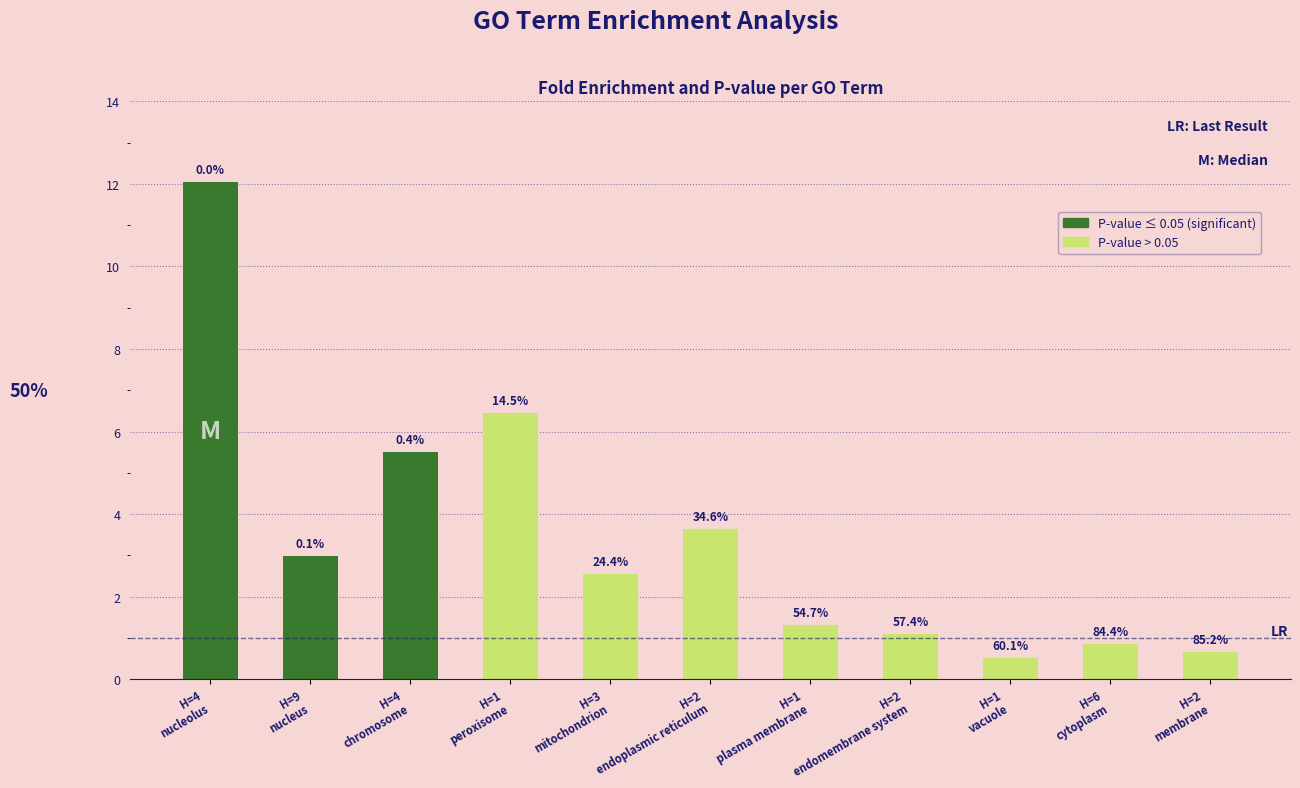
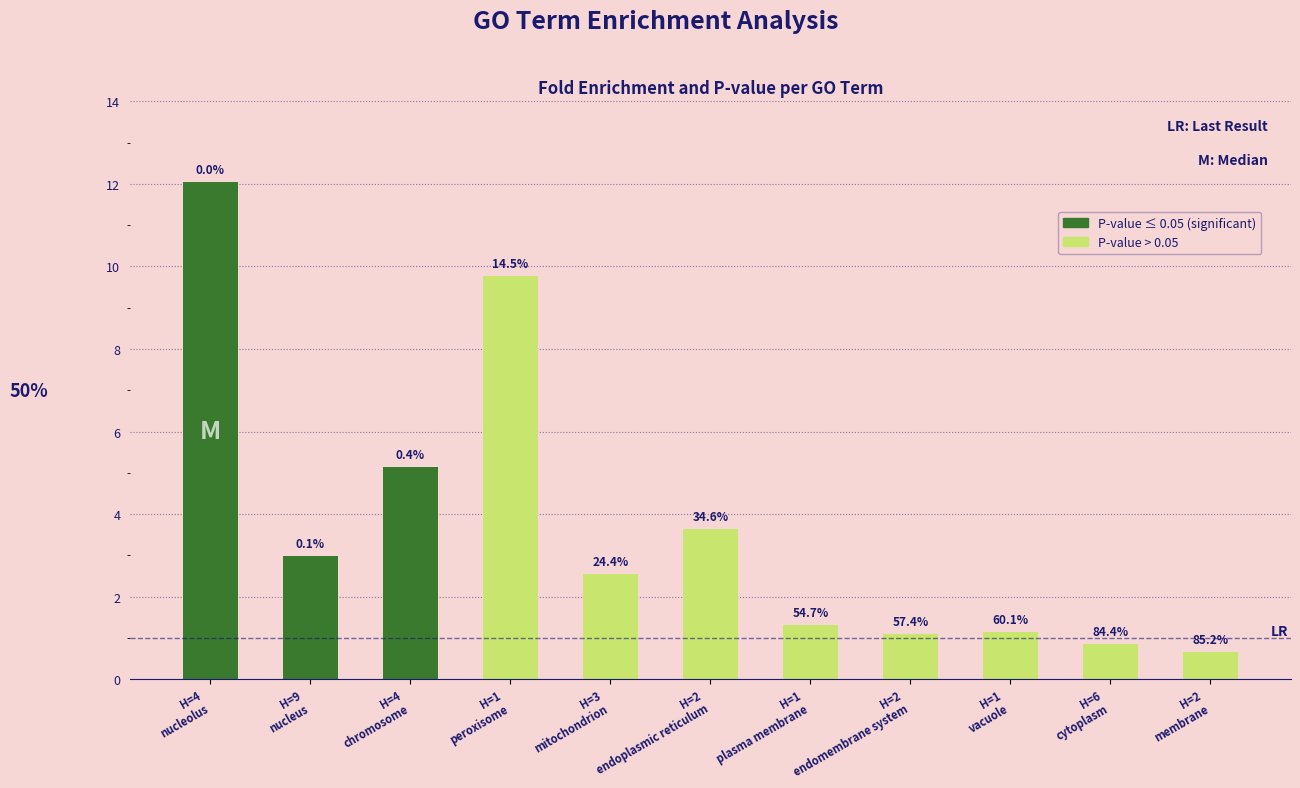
H=4 chromosome: 5.5 -> 5.1
H=1 peroxisome: 6.5 -> 9.8
H=1 vacuole: 0.5 -> 1.1
